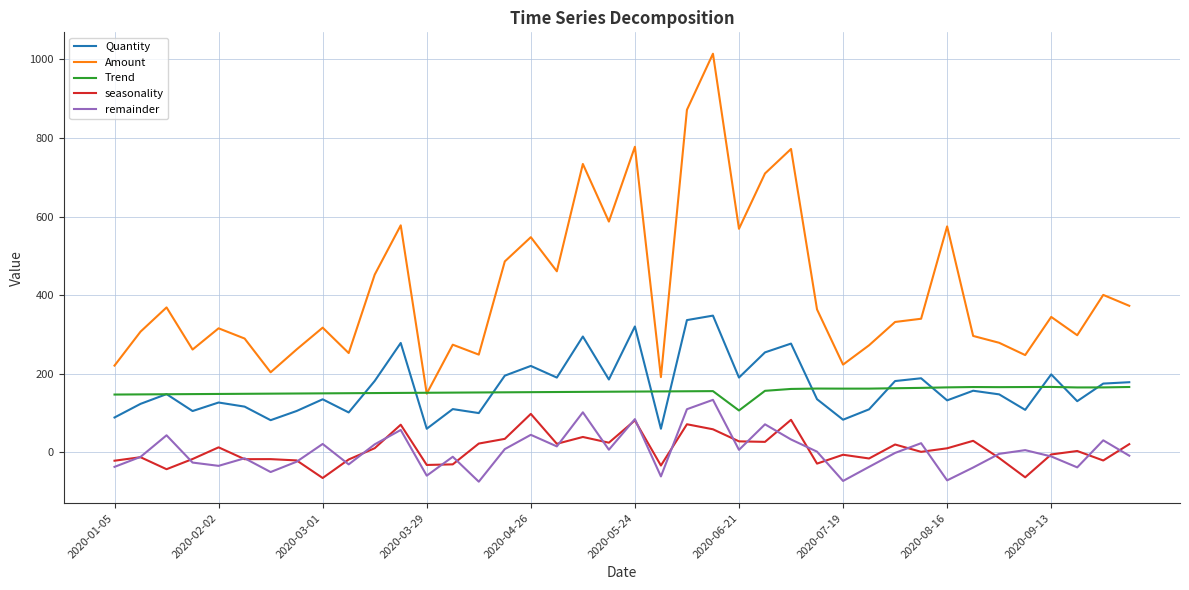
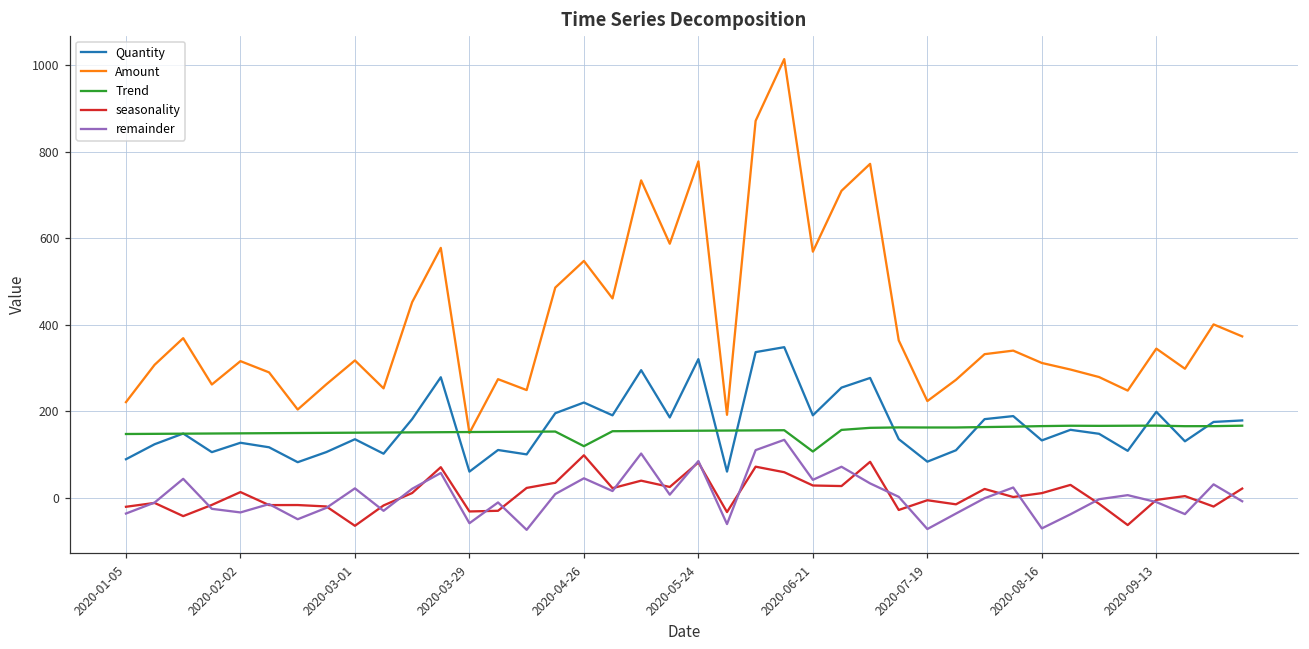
Trend, 2020-04-26: 150 -> 120
remainder, 2020-06-21: 10 -> 40
Amount, 2020-08-16: 580 -> 310
